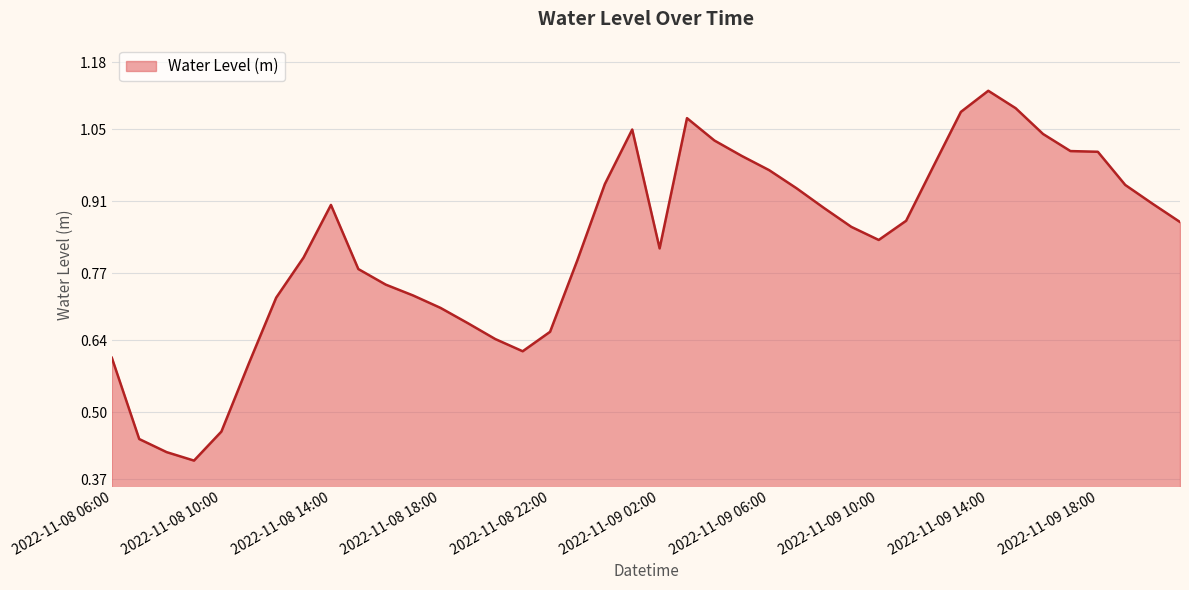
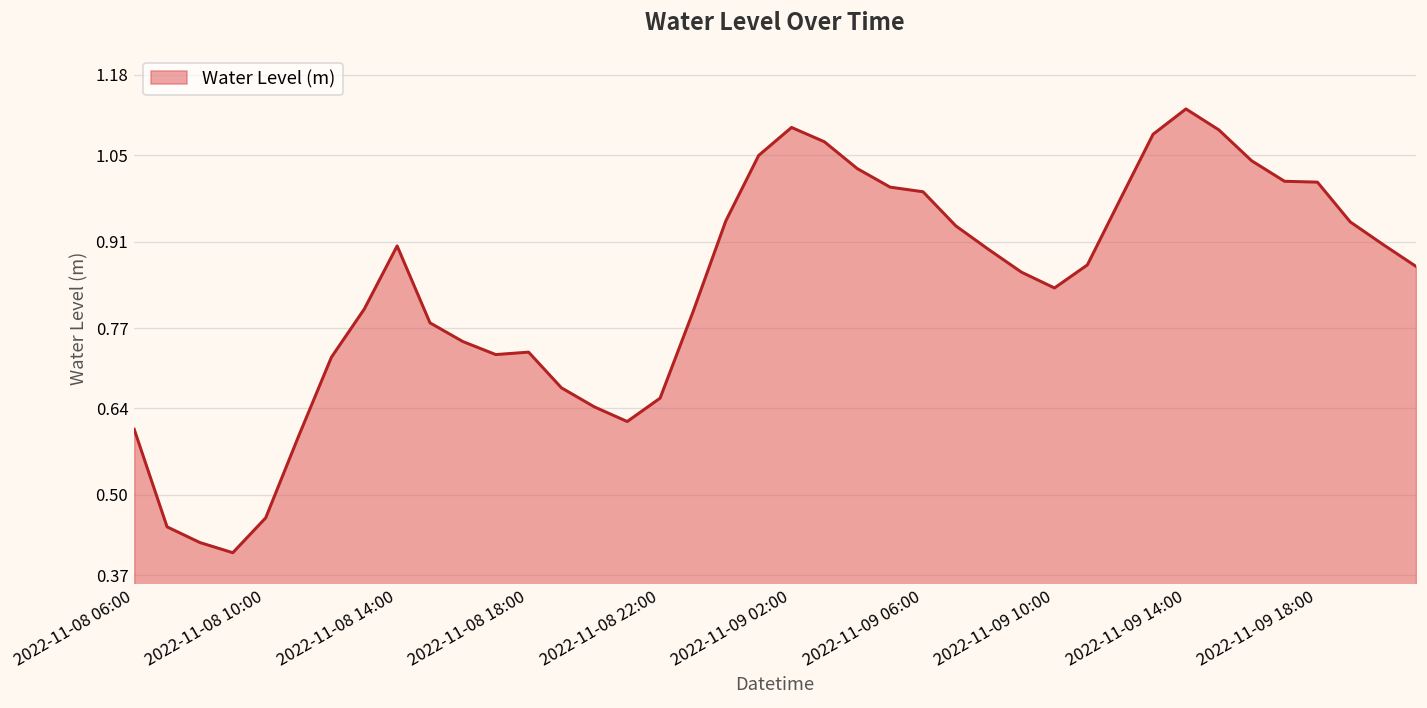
2022-11-08 18:00: 0.70 -> 0.73
2022-11-09 02:00: 0.82 -> 1.09
2022-11-09 06:00: 0.97 -> 0.99
